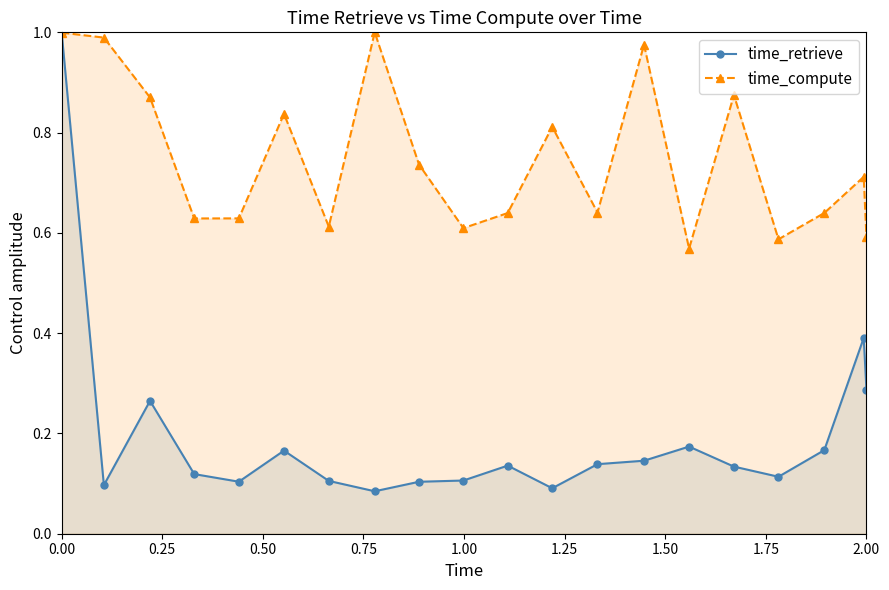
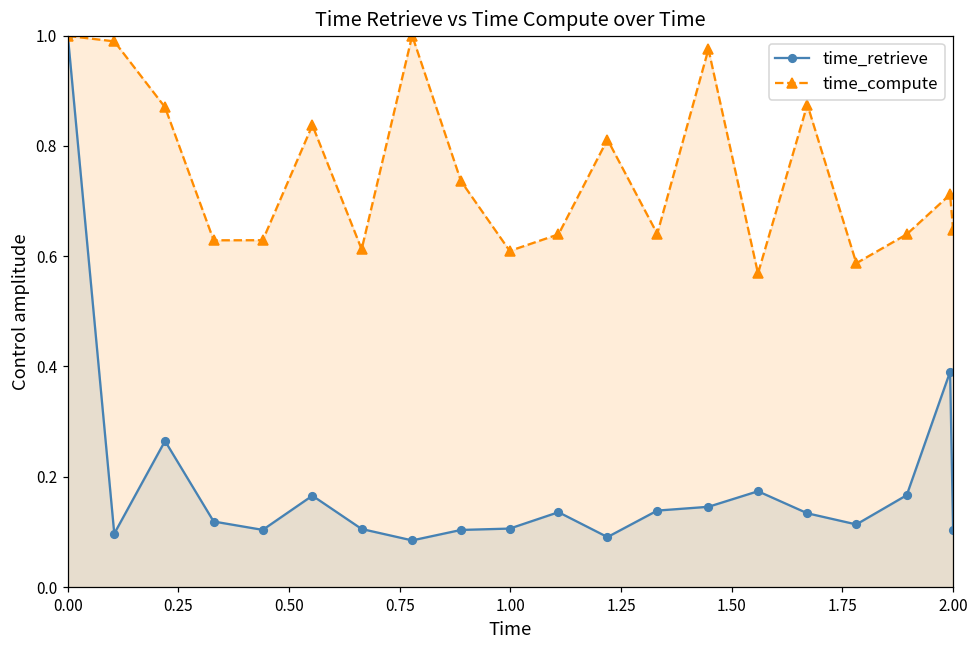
time_retrieve, 2.00: 0.29 -> 0.10
time_compute, 2.00: 0.59 -> 0.65
